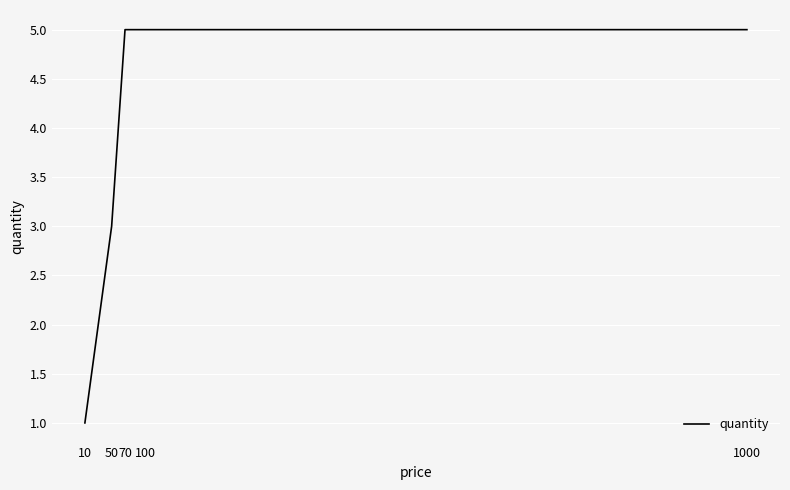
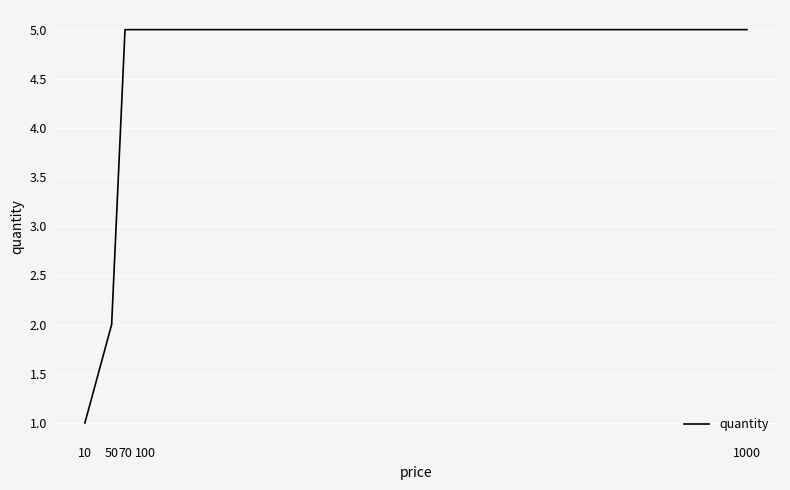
50: 3 -> 2
